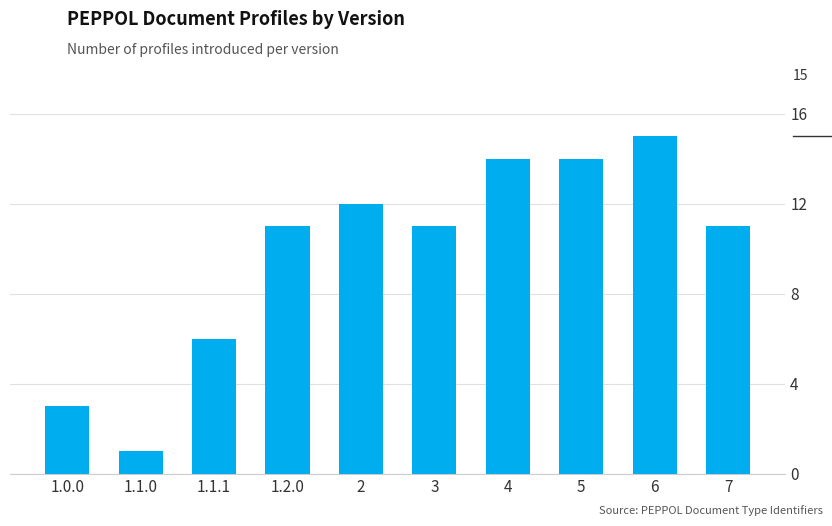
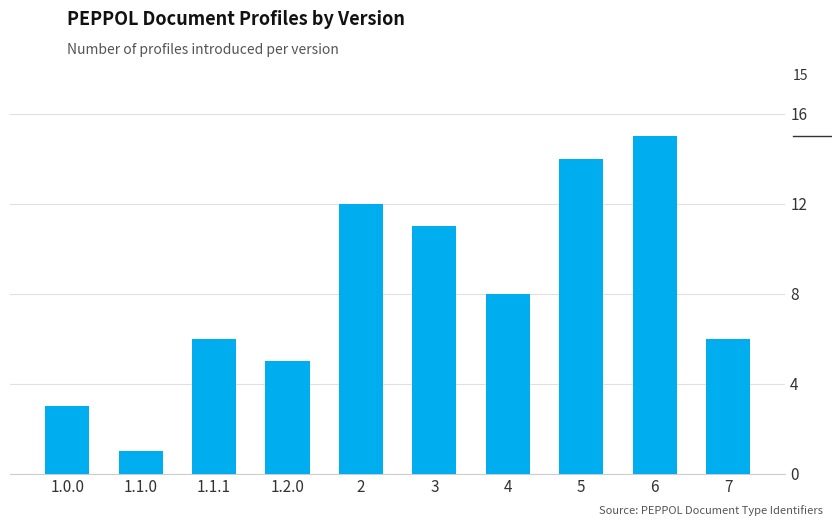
1.2.0: 11 -> 5
4: 14 -> 8
7: 11 -> 6
